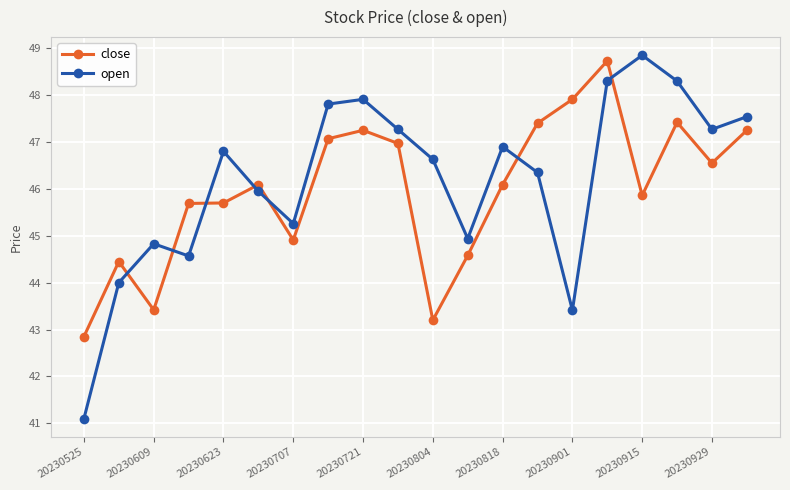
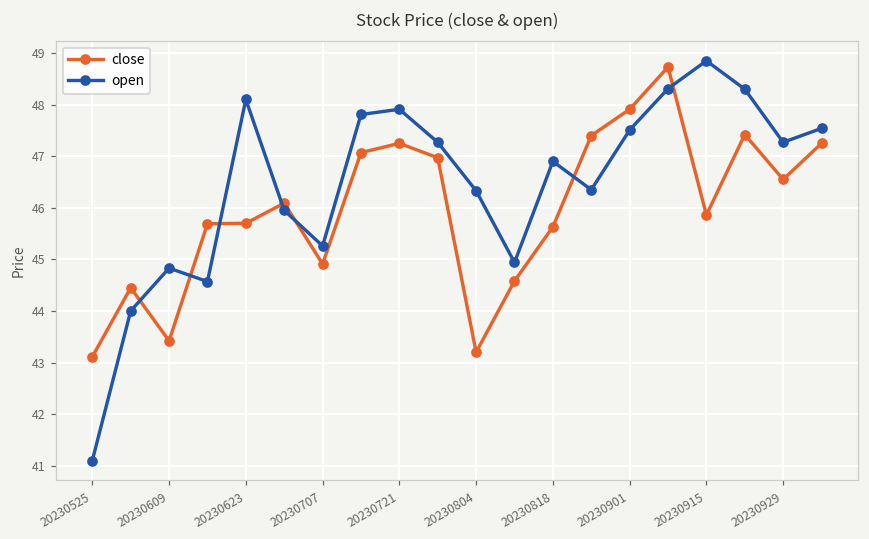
close, 20230525: 42.9 -> 43.1
open, 20230623: 46.8 -> 48.1
open, 20230804: 46.6 -> 46.3
close, 20230818: 46.1 -> 45.6
open, 20230901: 43.4 -> 47.5
